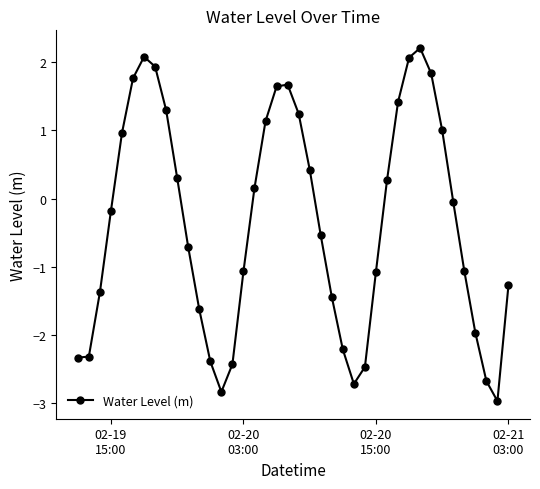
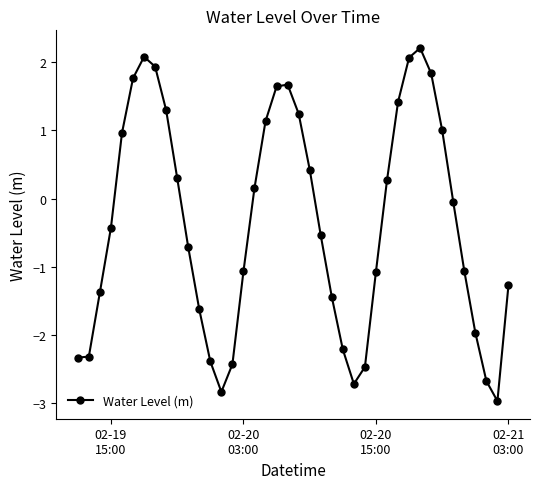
02-19 15:00: -0.2 -> -0.4
